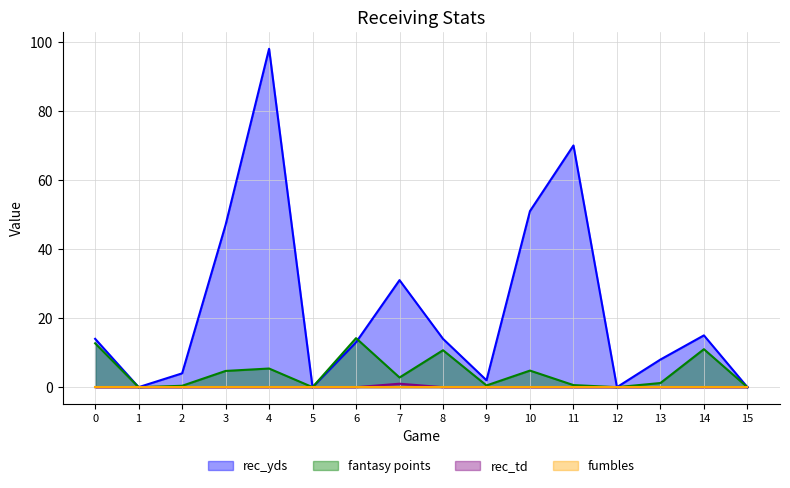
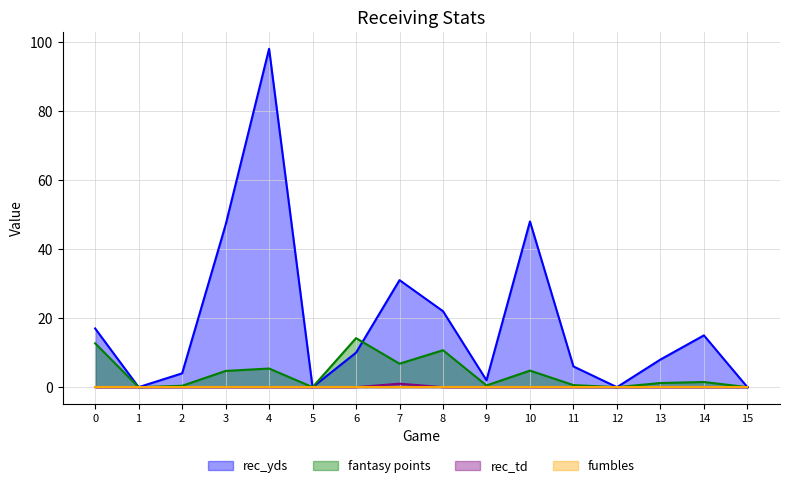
rec_yds, 0: 14 -> 17
rec_yds, 6: 13 -> 10
fantasy points, 7: 3 -> 7
rec_yds, 8: 14 -> 22
rec_yds, 10: 51 -> 48
rec_yds, 11: 70 -> 6
fantasy points, 14: 11 -> 2
